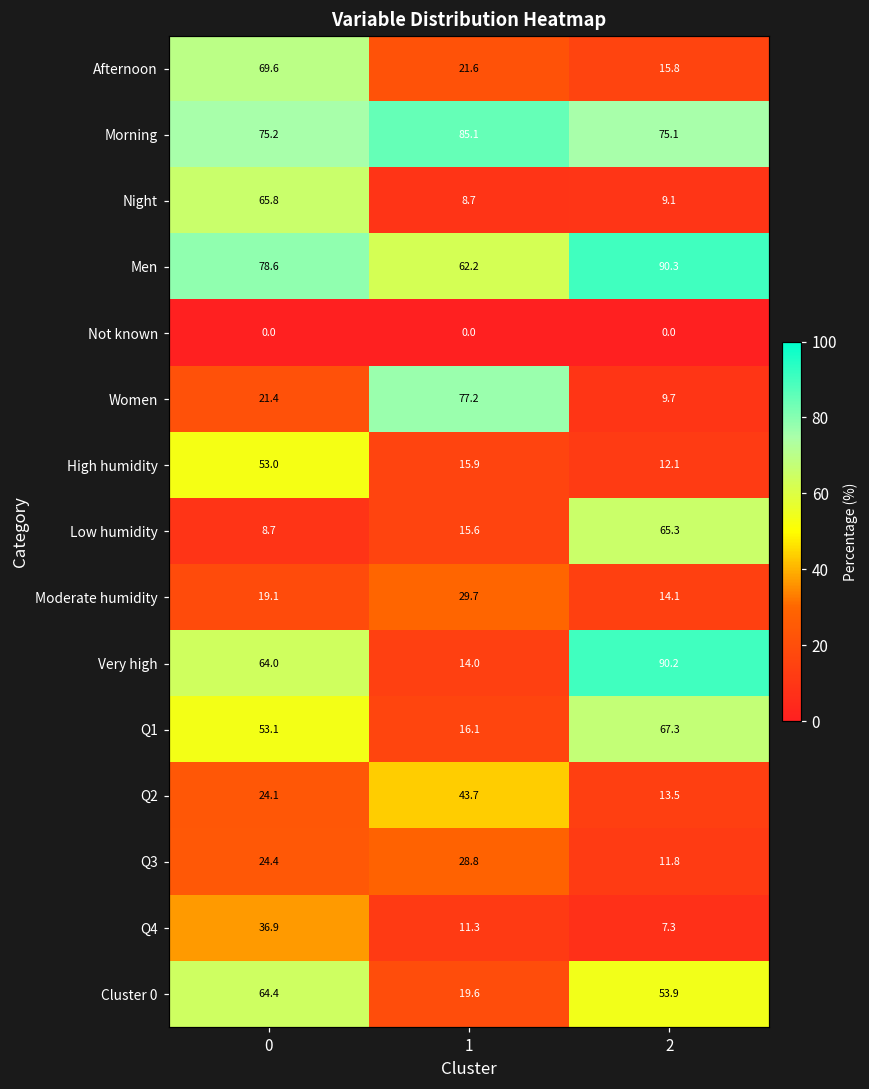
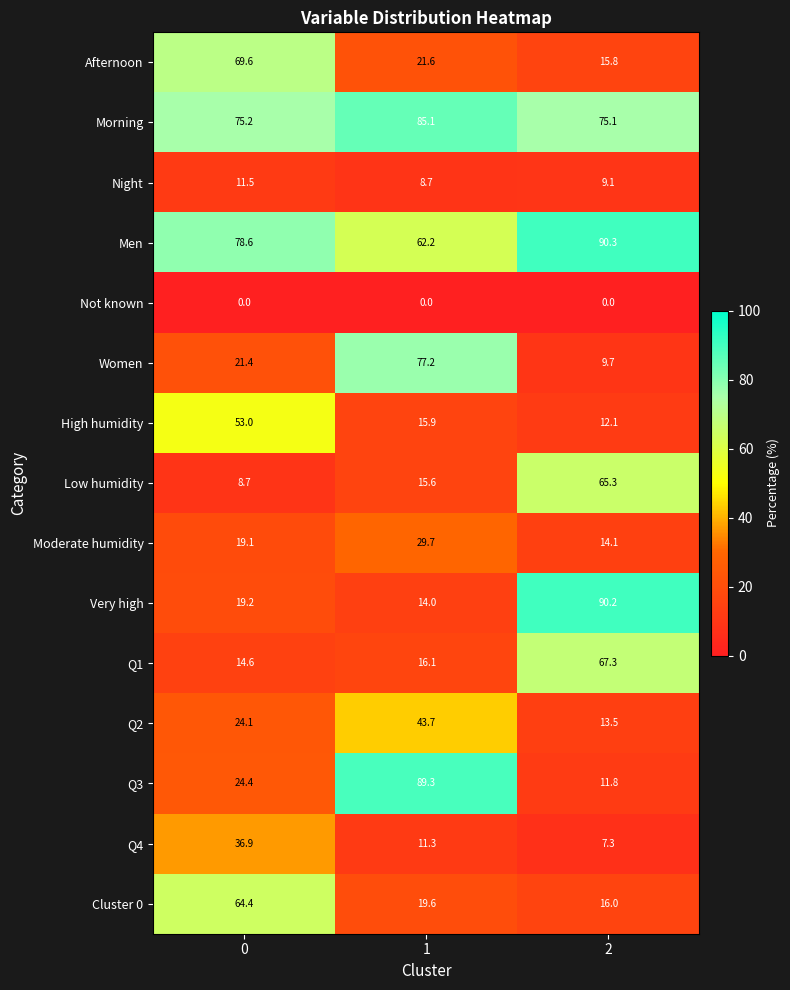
Night, 0: 65.8 -> 11.5
Very high, 0: 64.0 -> 19.2
Q1, 0: 53.1 -> 14.6
Q3, 1: 28.8 -> 89.3
Cluster 0, 2: 53.9 -> 16.0
